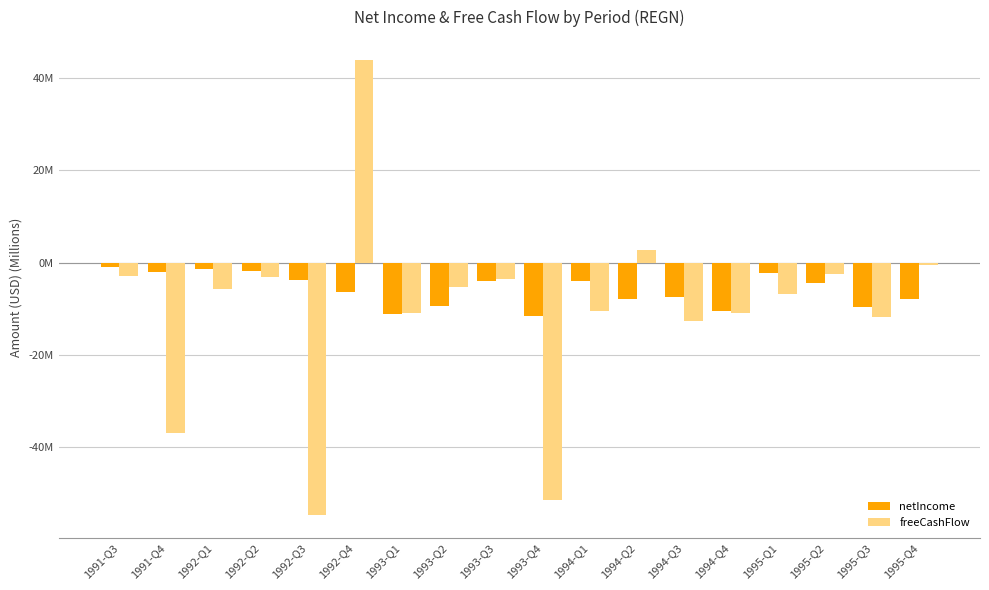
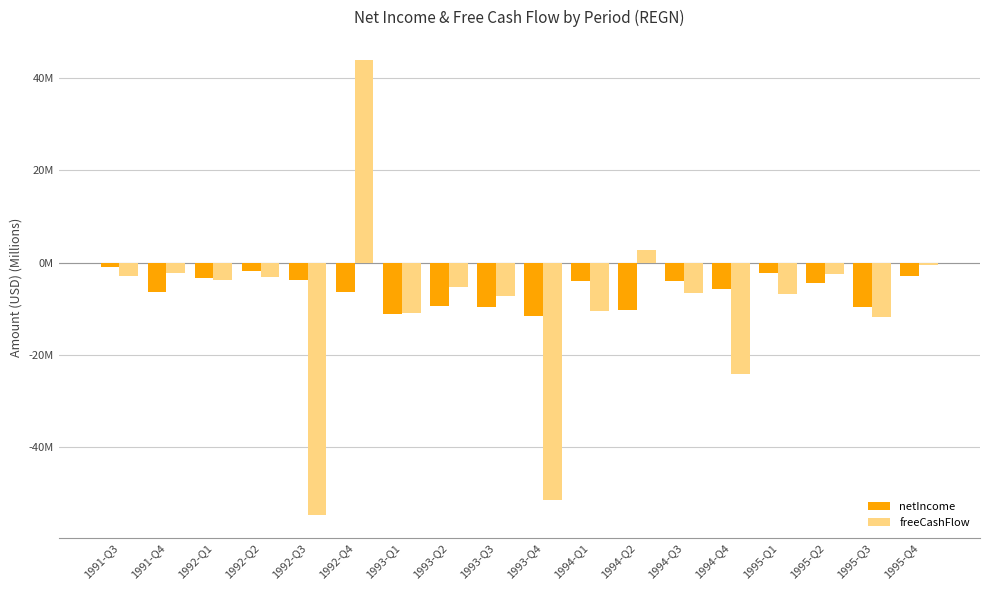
netIncome, 1991-Q4: -2000000 -> -6000000
freeCashFlow, 1991-Q4: -37000000 -> -2000000
netIncome, 1992-Q1: -1000000 -> -3000000
freeCashFlow, 1992-Q1: -6000000 -> -4000000
netIncome, 1993-Q3: -4000000 -> -10000000
freeCashFlow, 1993-Q3: -4000000 -> -7000000
netIncome, 1994-Q2: -8000000 -> -10000000
netIncome, 1994-Q3: -7000000 -> -4000000
freeCashFlow, 1994-Q3: -13000000 -> -7000000
netIncome, 1994-Q4: -11000000 -> -6000000
freeCashFlow, 1994-Q4: -11000000 -> -24000000
netIncome, 1995-Q4: -8000000 -> -3000000
